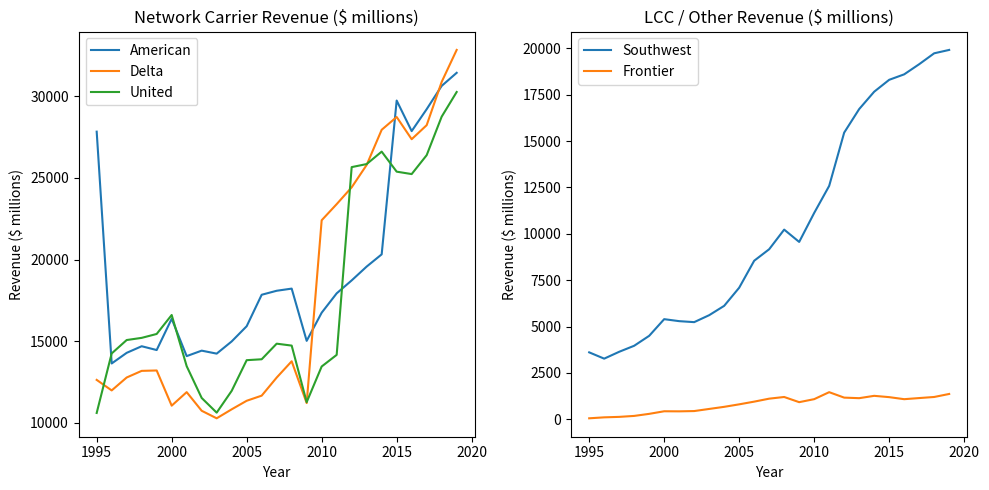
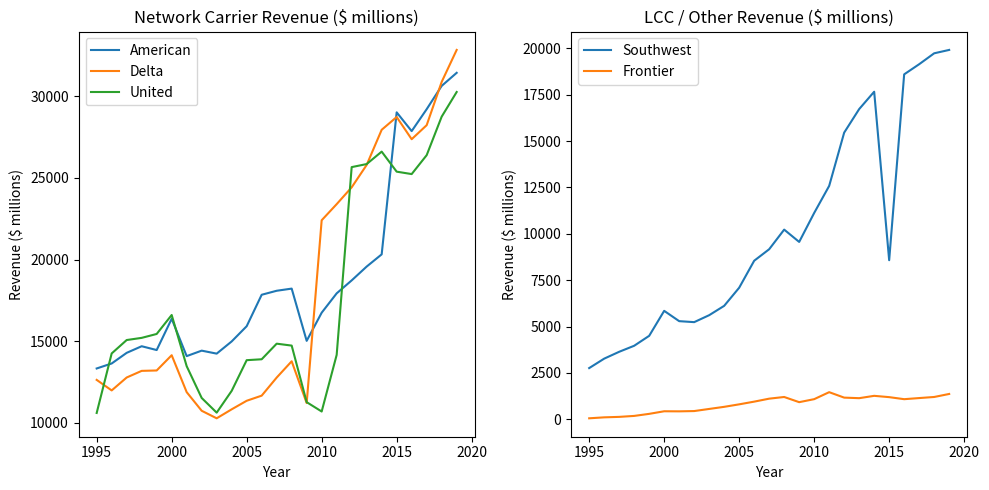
Network Carrier Revenue ($ millions), American, 1995: 27800 -> 13300
Network Carrier Revenue ($ millions), Delta, 2000: 11000 -> 14100
Network Carrier Revenue ($ millions), United, 2010: 13400 -> 10700
Network Carrier Revenue ($ millions), American, 2015: 29700 -> 29000
LCC / Other Revenue ($ millions), Southwest, 1995: 3600 -> 2800
LCC / Other Revenue ($ millions), Southwest, 2000: 5400 -> 5800
LCC / Other Revenue ($ millions), Southwest, 2015: 18300 -> 8600
